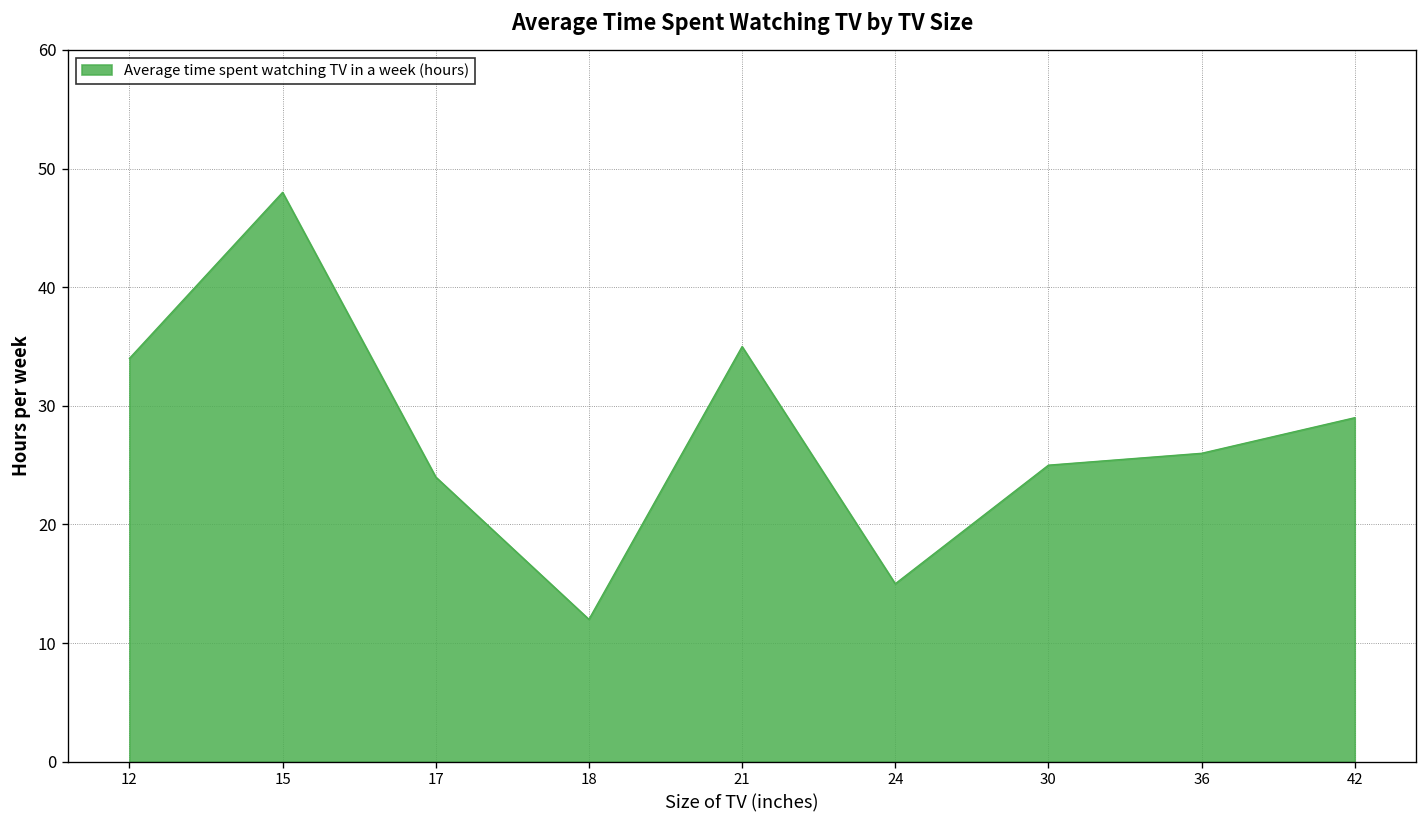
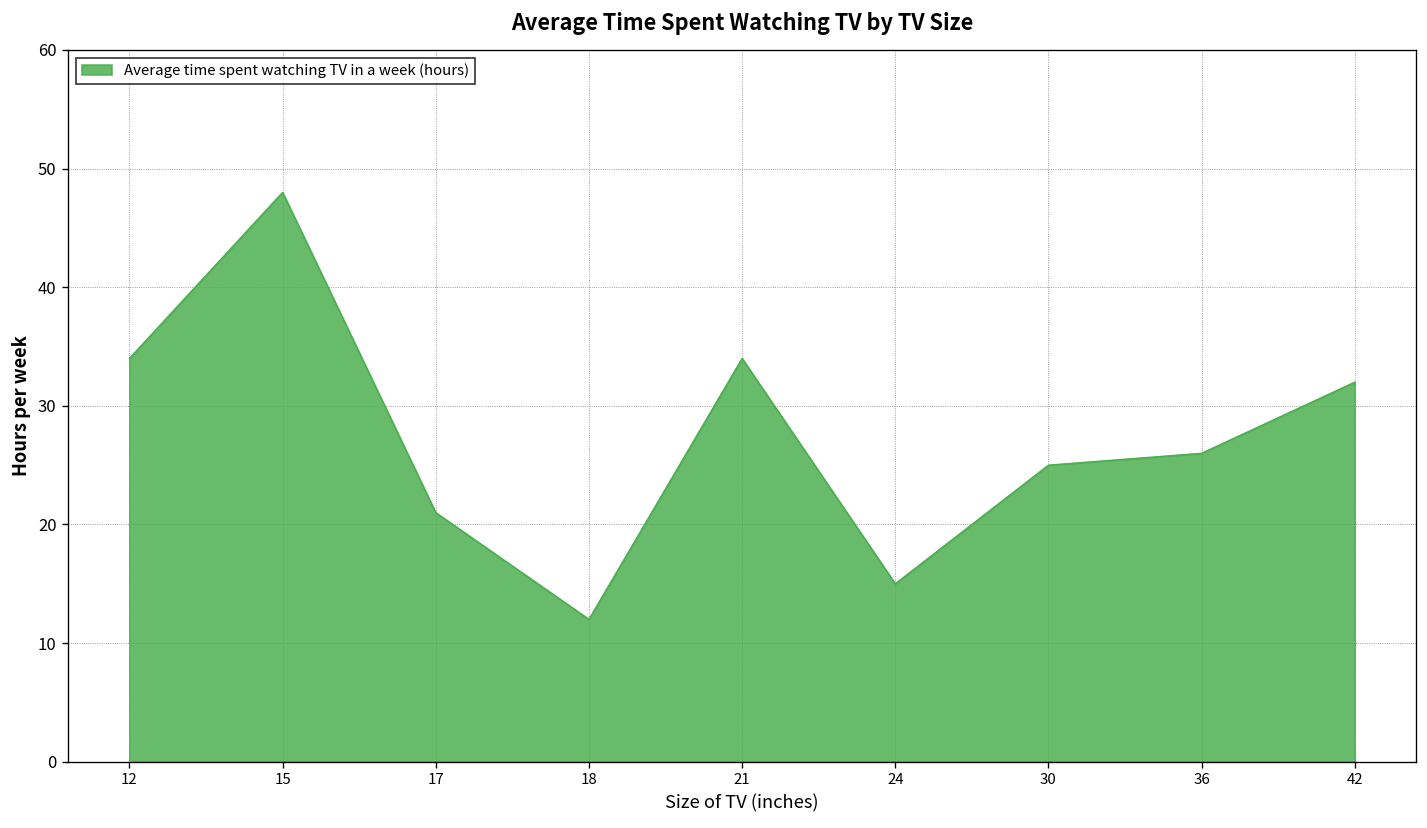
17: 24 -> 21
21: 35 -> 34
42: 29 -> 32
